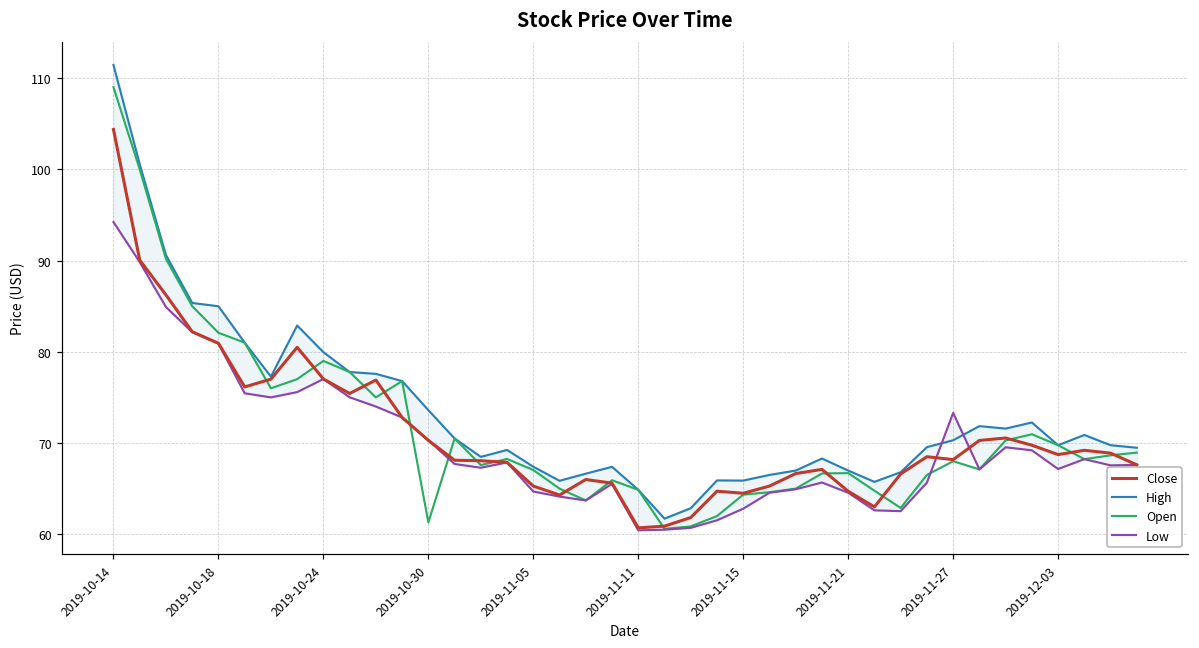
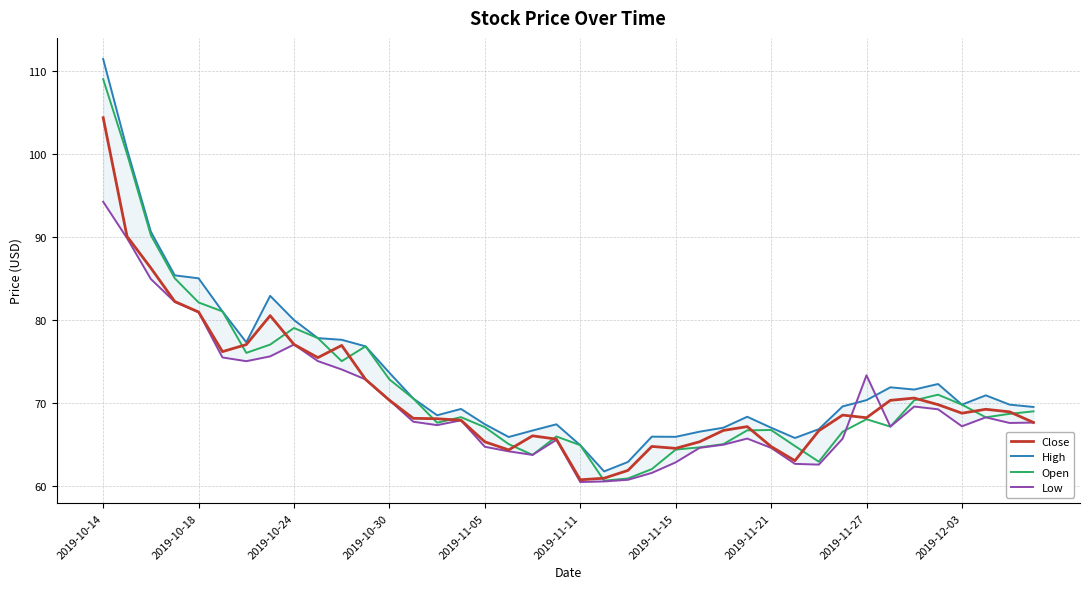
Open, 2019-10-30: 61 -> 73
